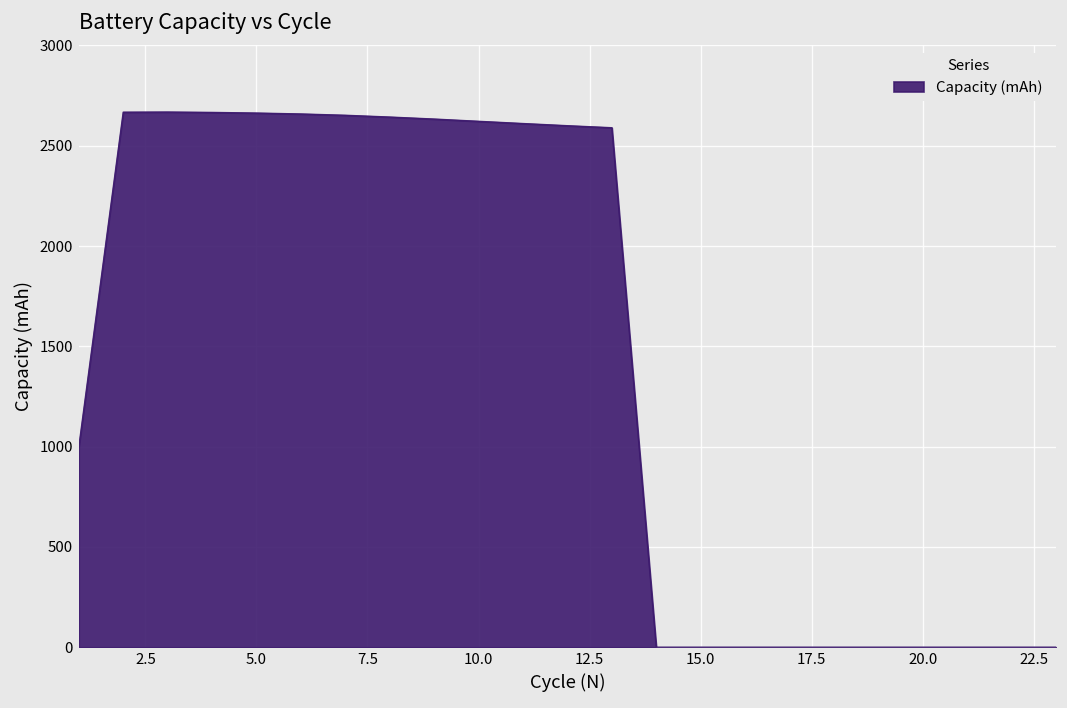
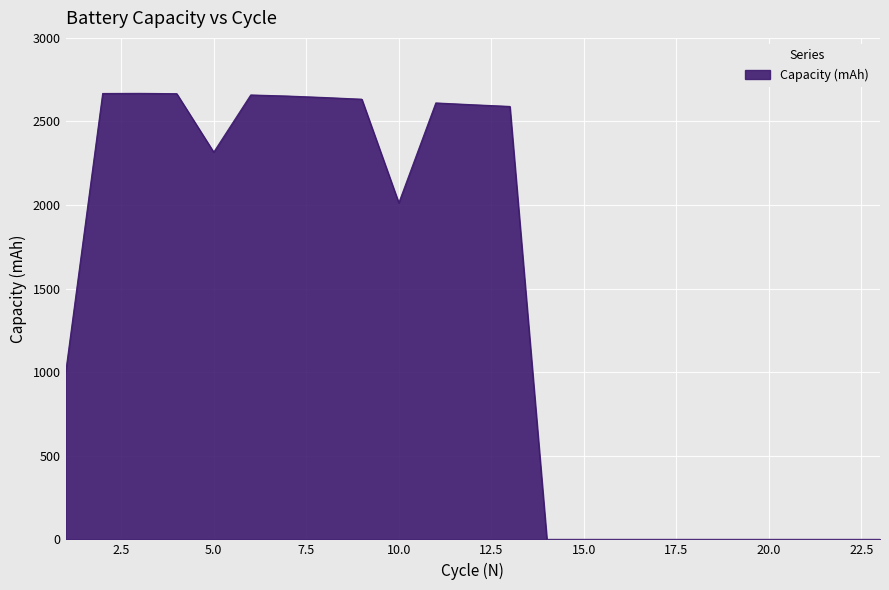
5.0: 2660 -> 2320
10.0: 2620 -> 2010
